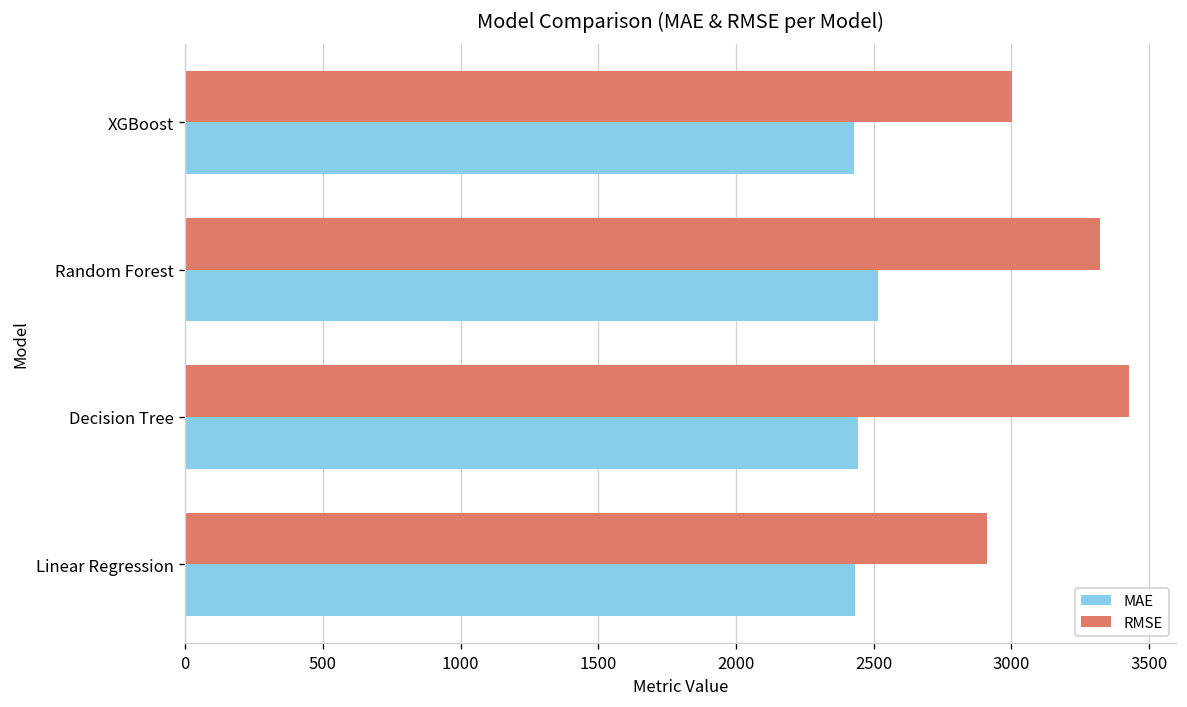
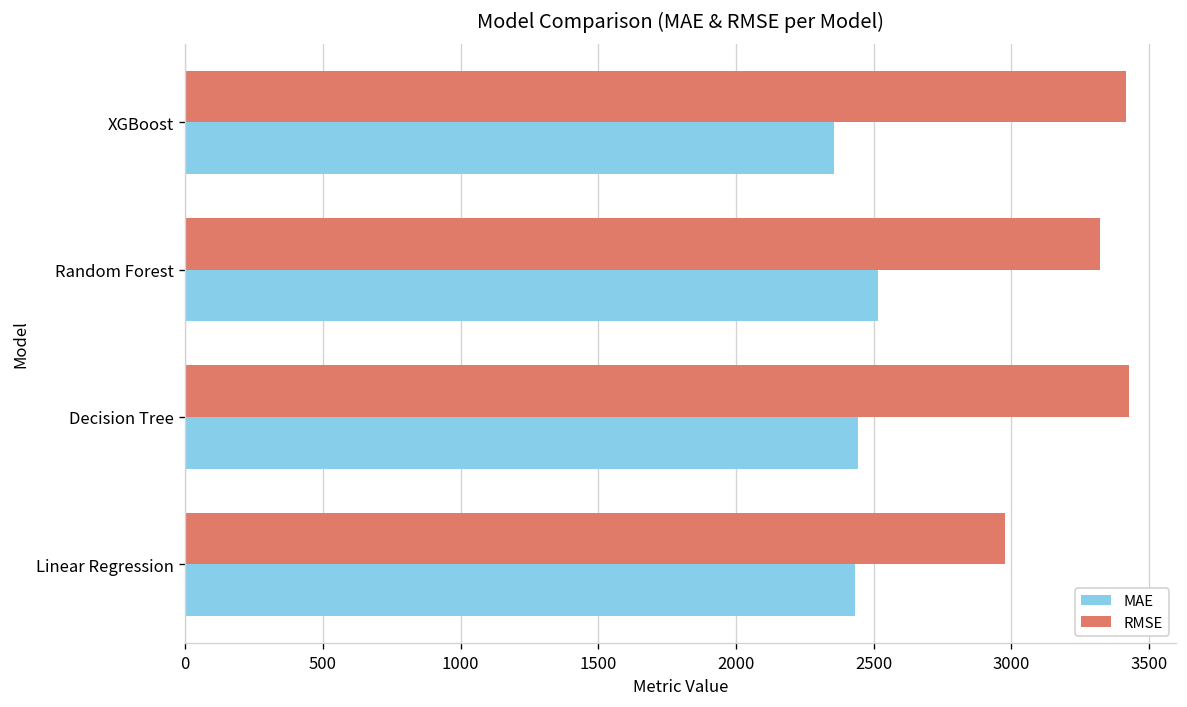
RMSE, XGBoost: 3000 -> 3410
MAE, XGBoost: 2430 -> 2360
RMSE, Linear Regression: 2910 -> 2980
